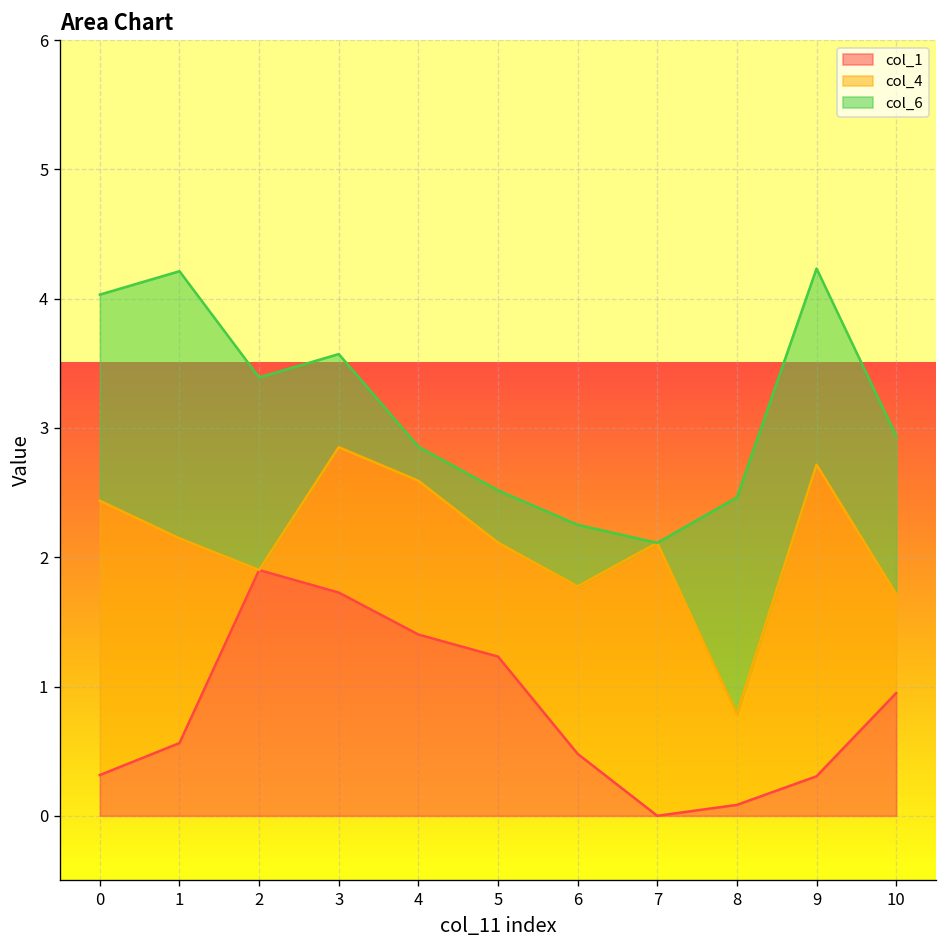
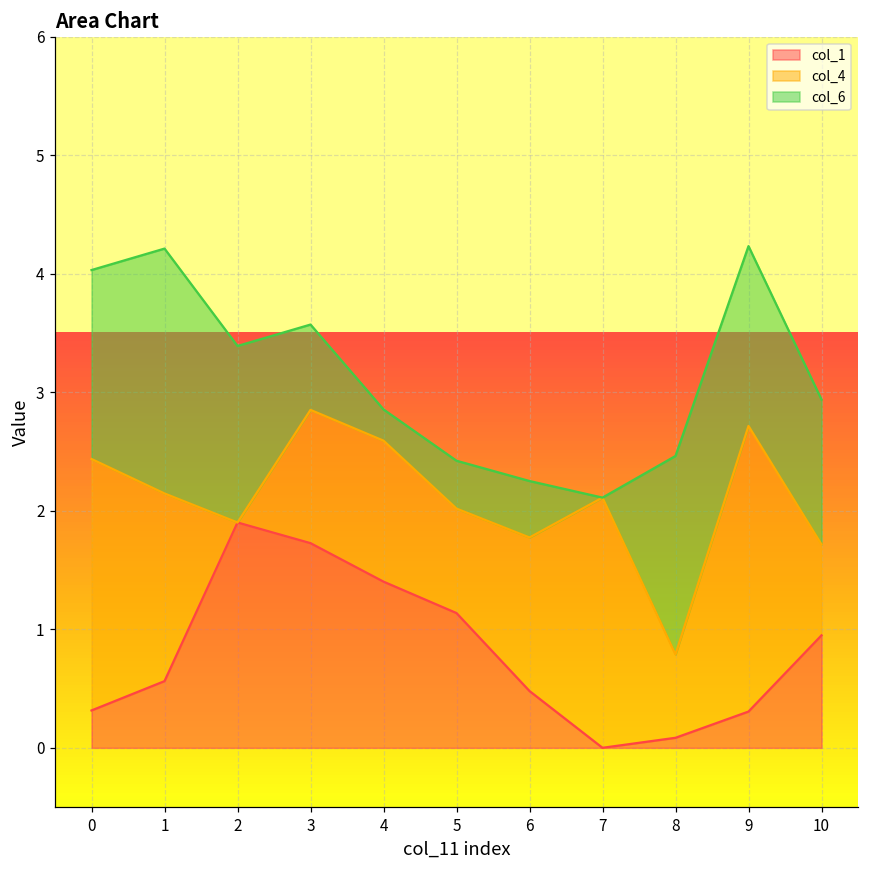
col_1, 5: 1.23 -> 1.14
